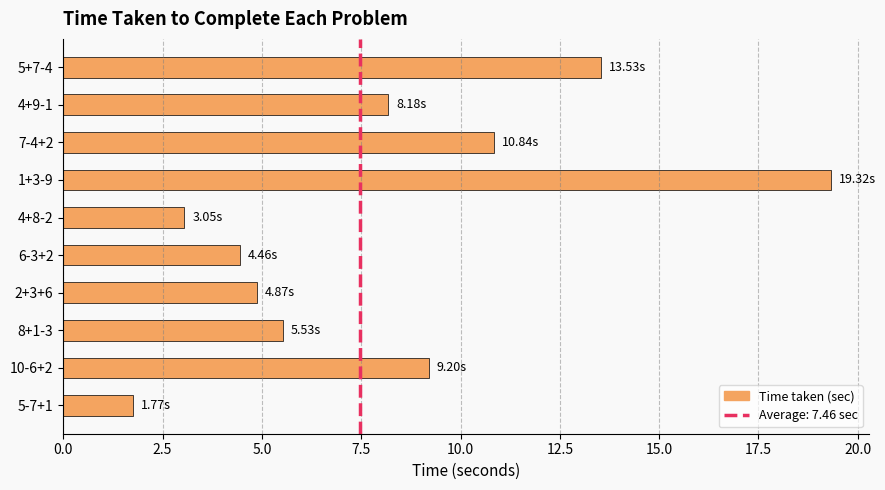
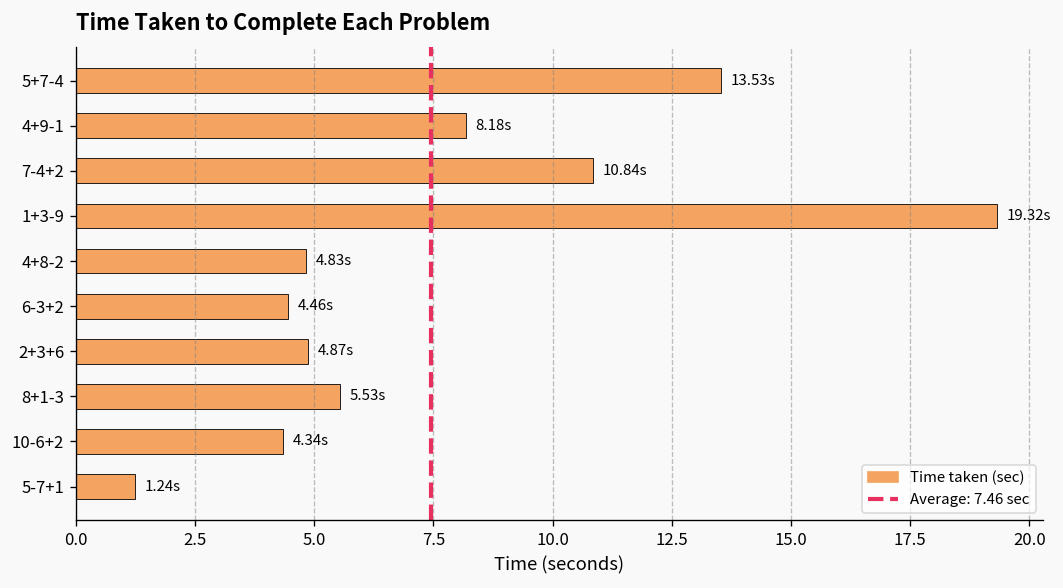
4+8-2: 3.05s -> 4.83s
10-6+2: 9.20s -> 4.34s
5-7+1: 1.77s -> 1.24s
